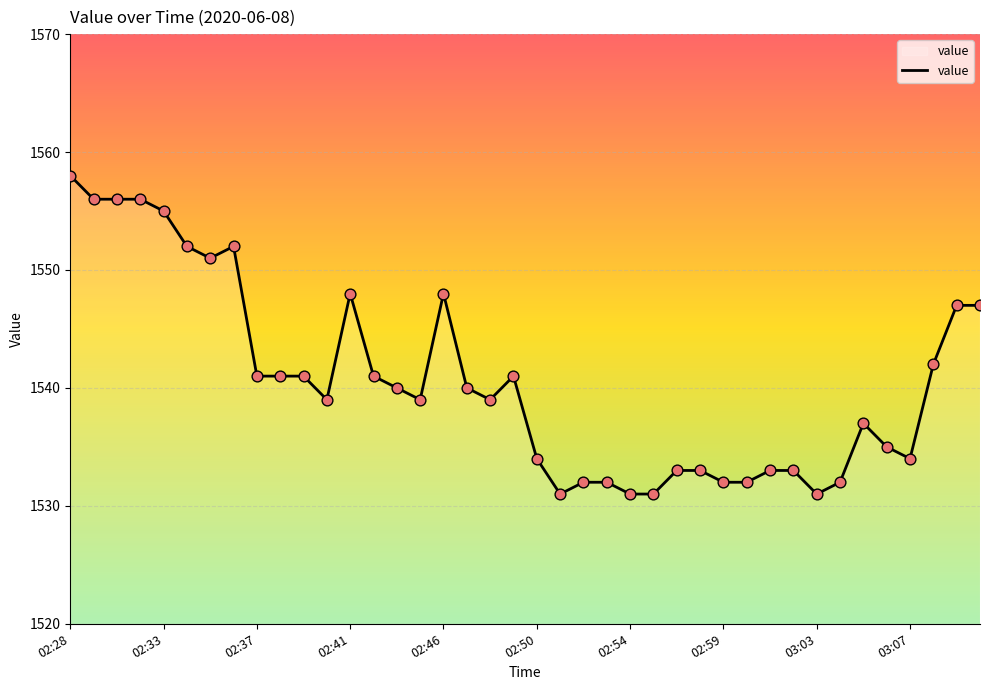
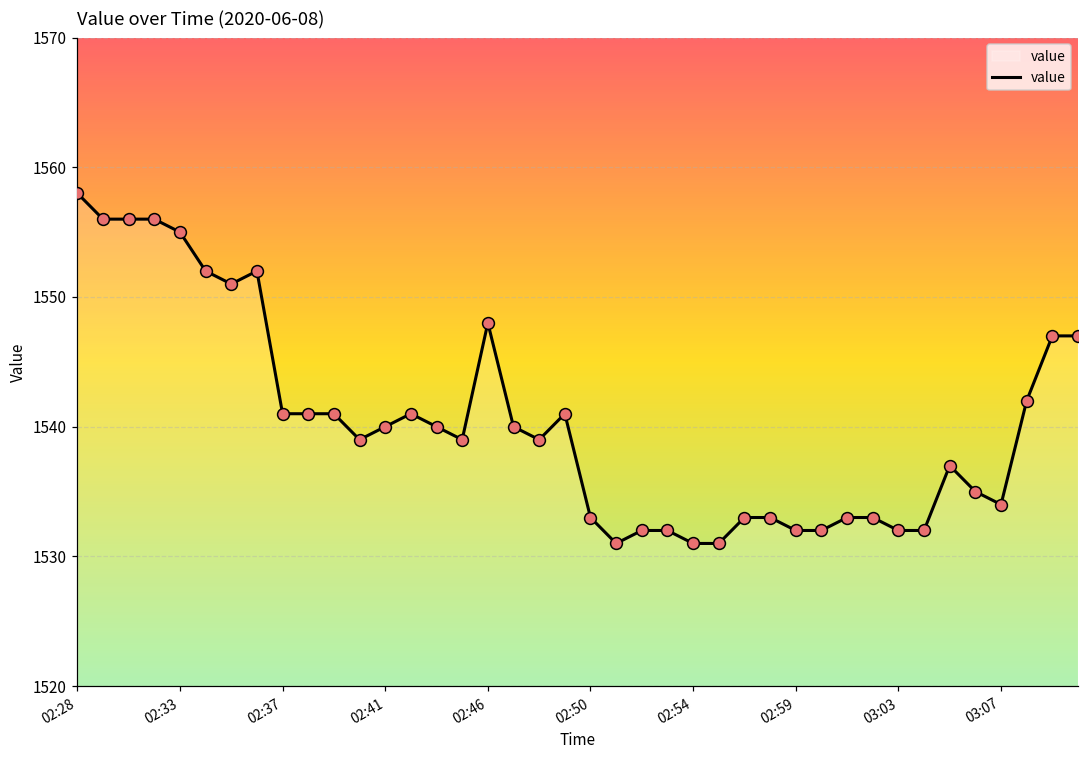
02:41: 1548 -> 1540
02:50: 1534 -> 1533
03:03: 1531 -> 1532
